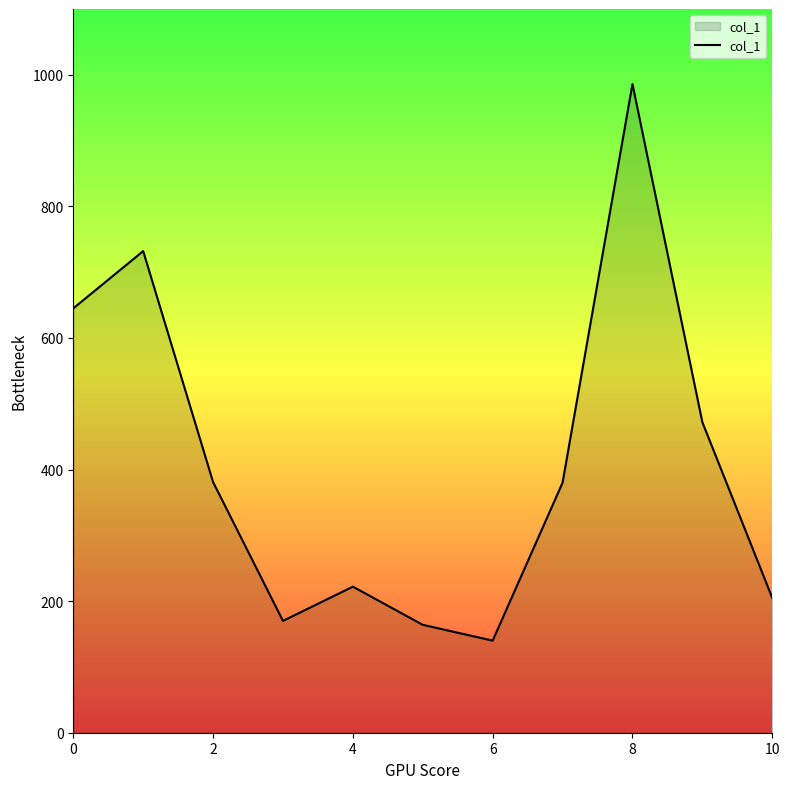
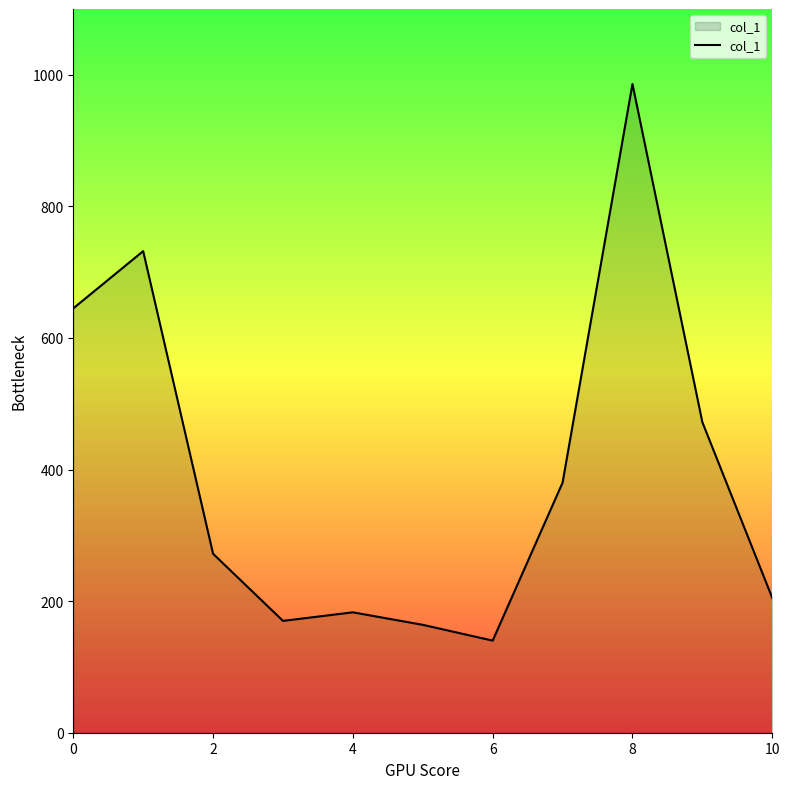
2: 380 -> 270
4: 220 -> 180
